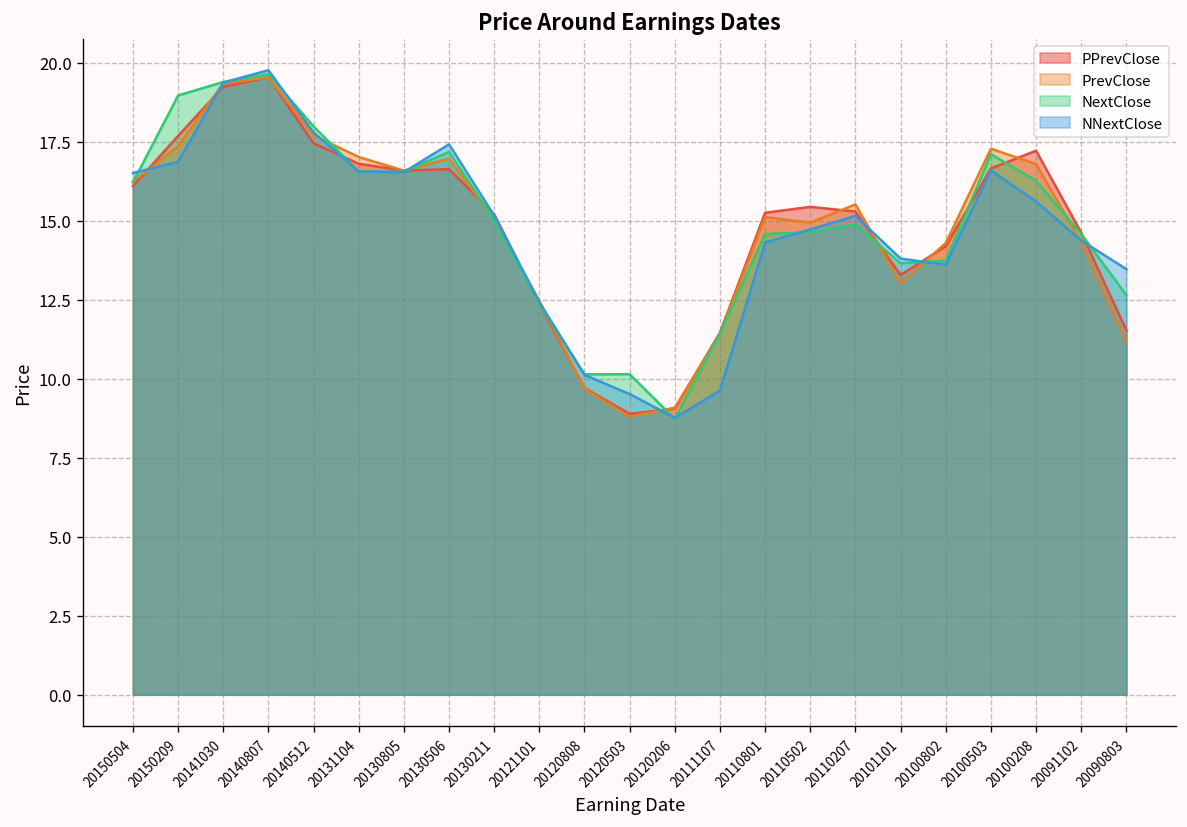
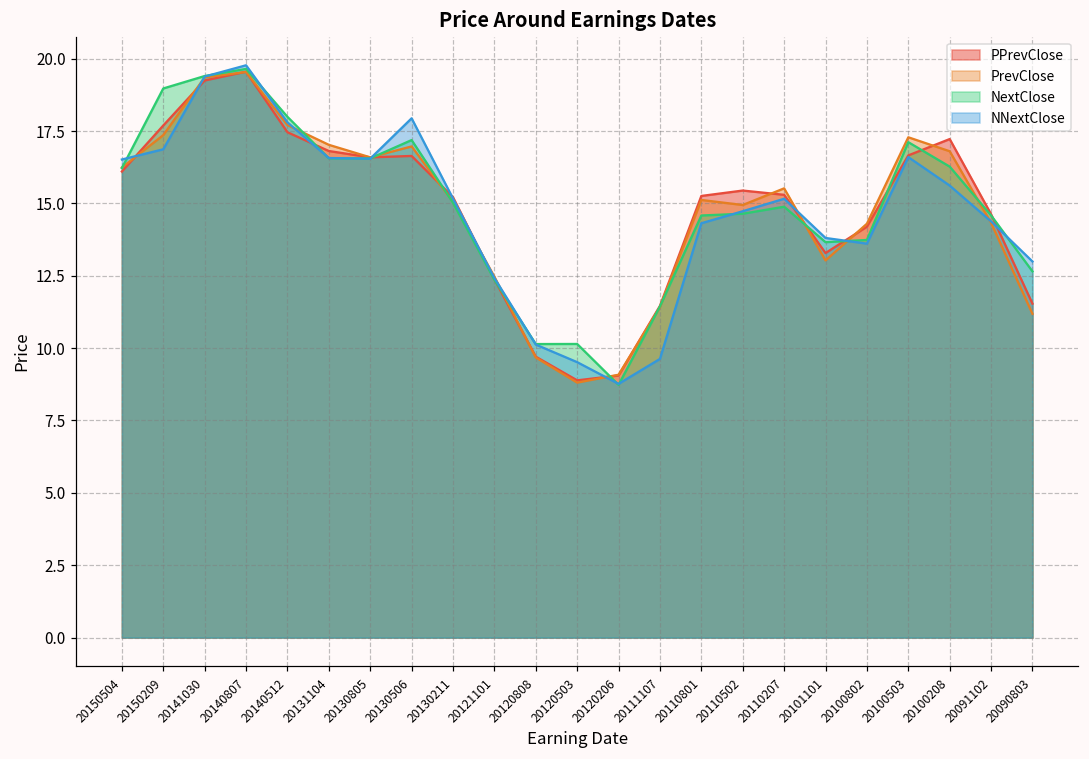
NNextClose, 20130506: 17.4 -> 17.9
NNextClose, 20090803: 13.5 -> 13.0
